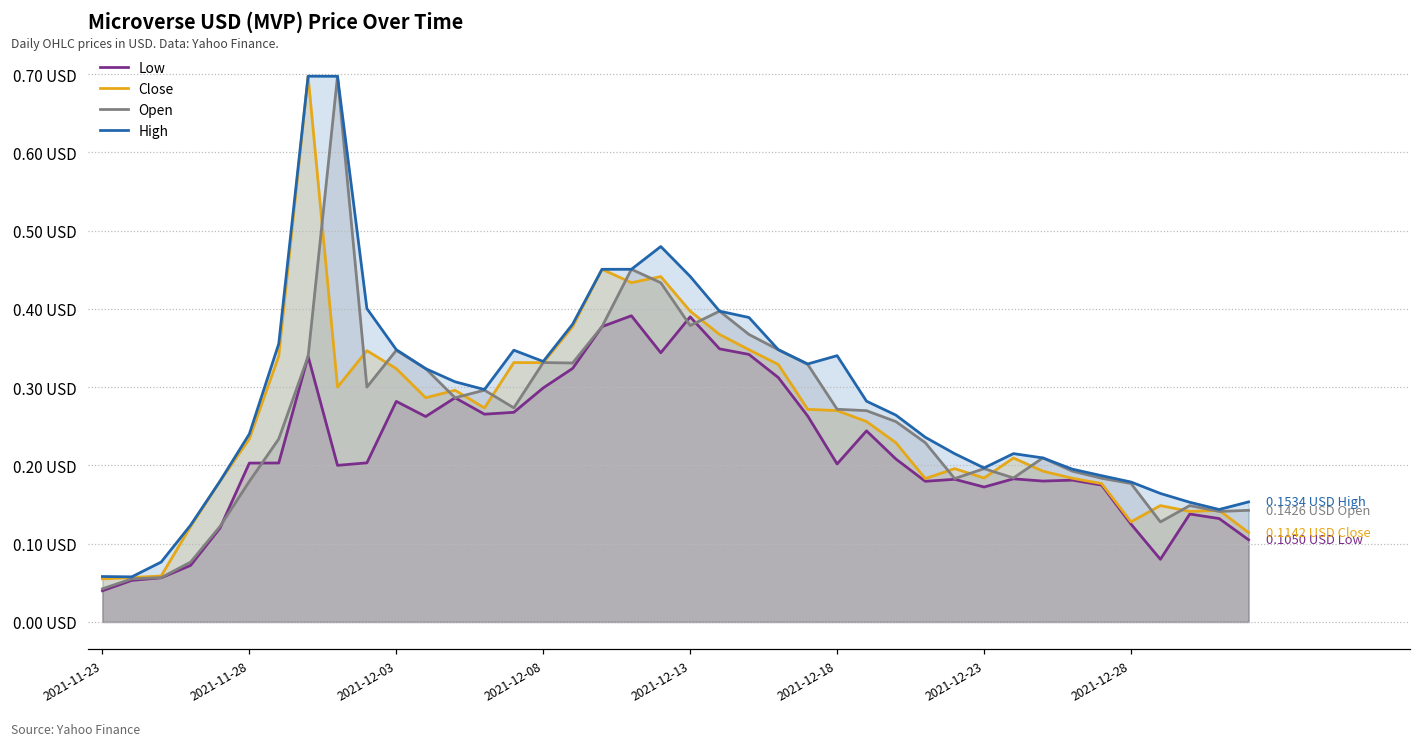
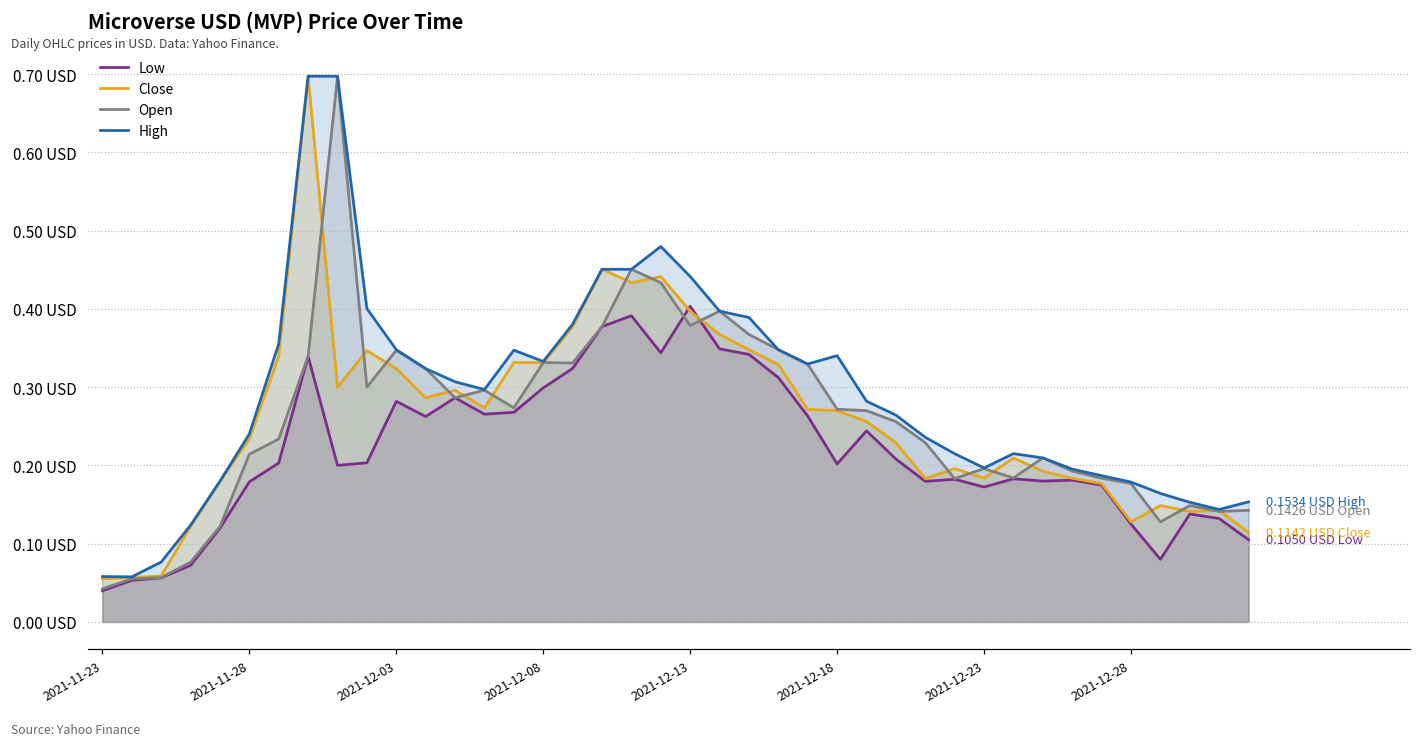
Low, 2021-11-28: 0.20 USD -> 0.18 USD
Open, 2021-11-28: 0.18 USD -> 0.21 USD
Low, 2021-12-13: 0.39 USD -> 0.40 USD
